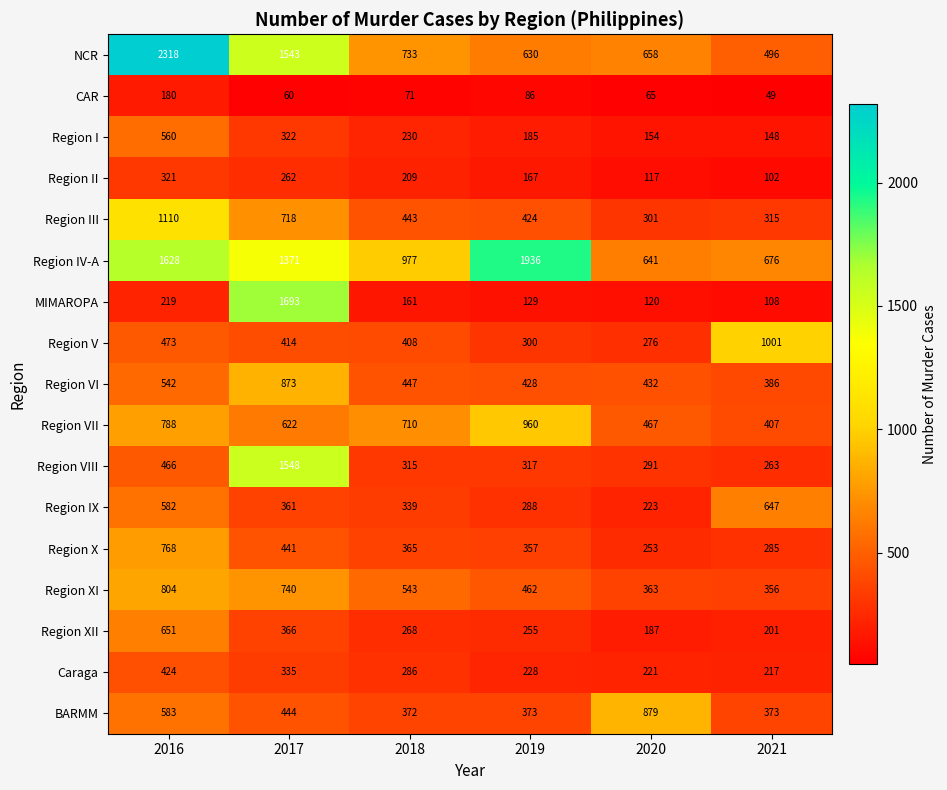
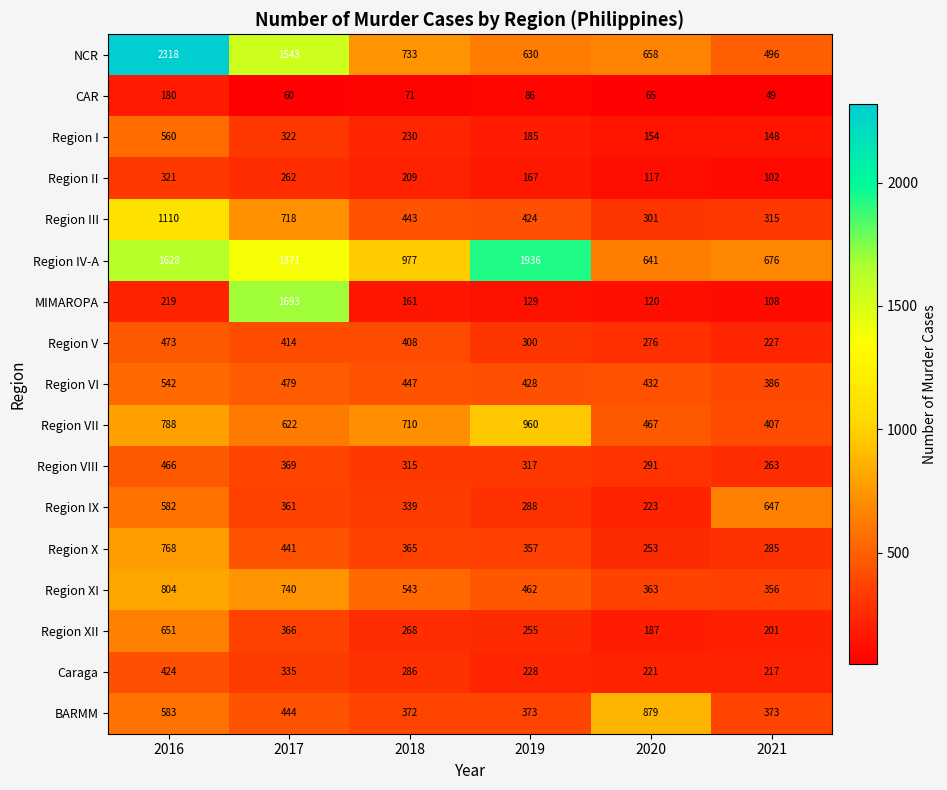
Region V, 2021: 1001 -> 227
Region VI, 2017: 873 -> 479
Region VIII, 2017: 1548 -> 369
